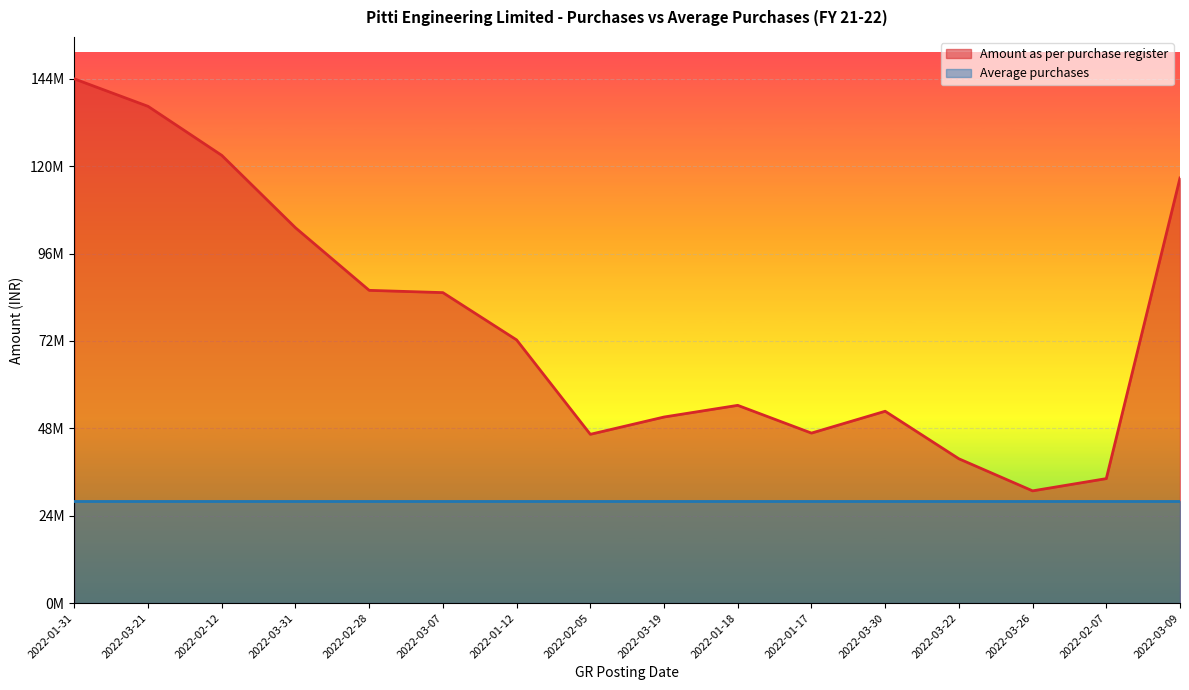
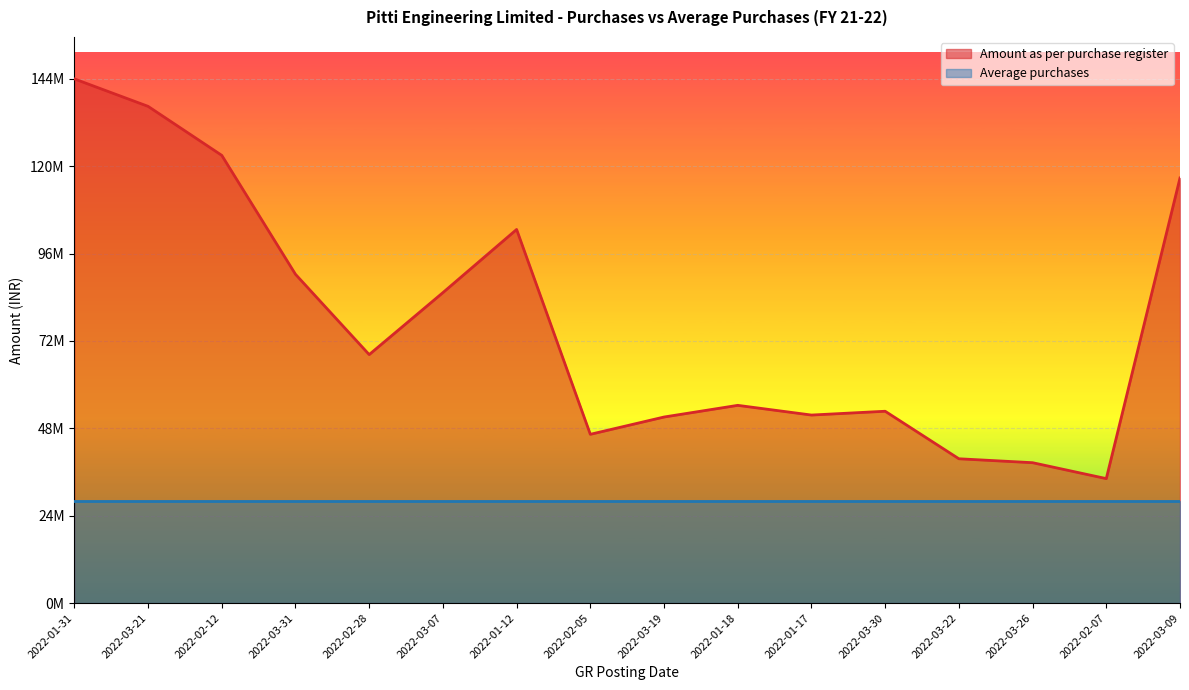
Amount as per purchase register, 2022-03-31: 103000000 -> 90000000
Amount as per purchase register, 2022-02-28: 86000000 -> 68000000
Amount as per purchase register, 2022-01-12: 72000000 -> 102000000
Amount as per purchase register, 2022-01-17: 47000000 -> 52000000
Amount as per purchase register, 2022-03-26: 31000000 -> 39000000
